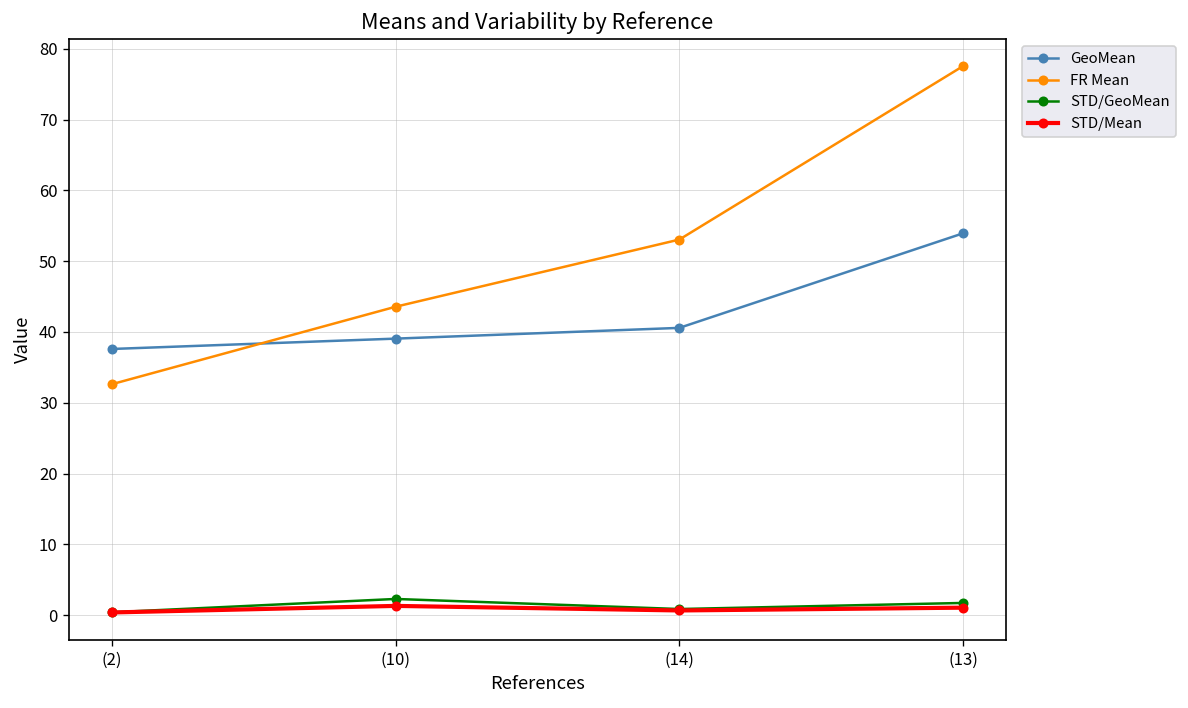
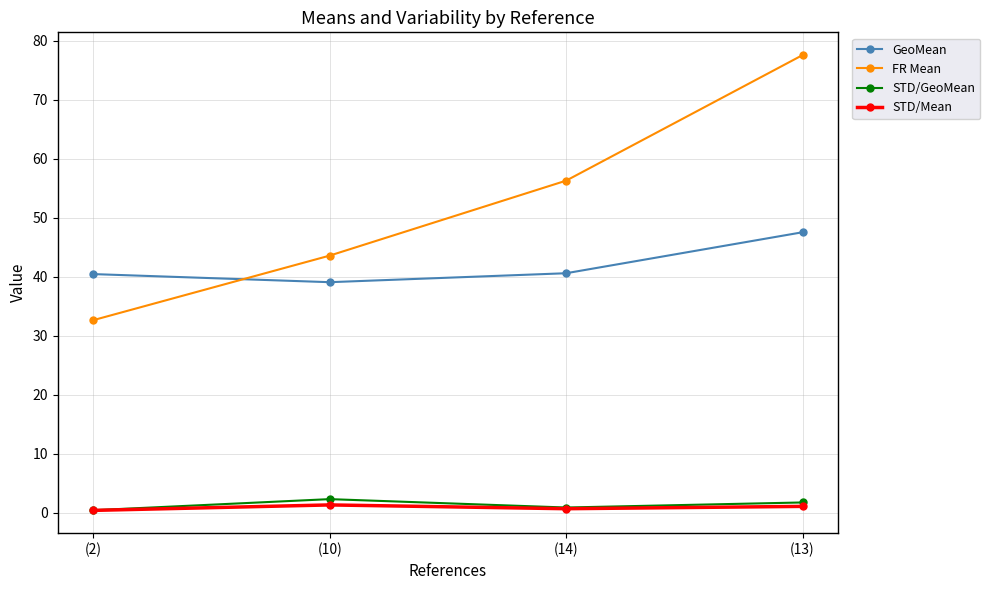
GeoMean, (2): 38 -> 40
FR Mean, (14): 53 -> 56
GeoMean, (13): 54 -> 48
